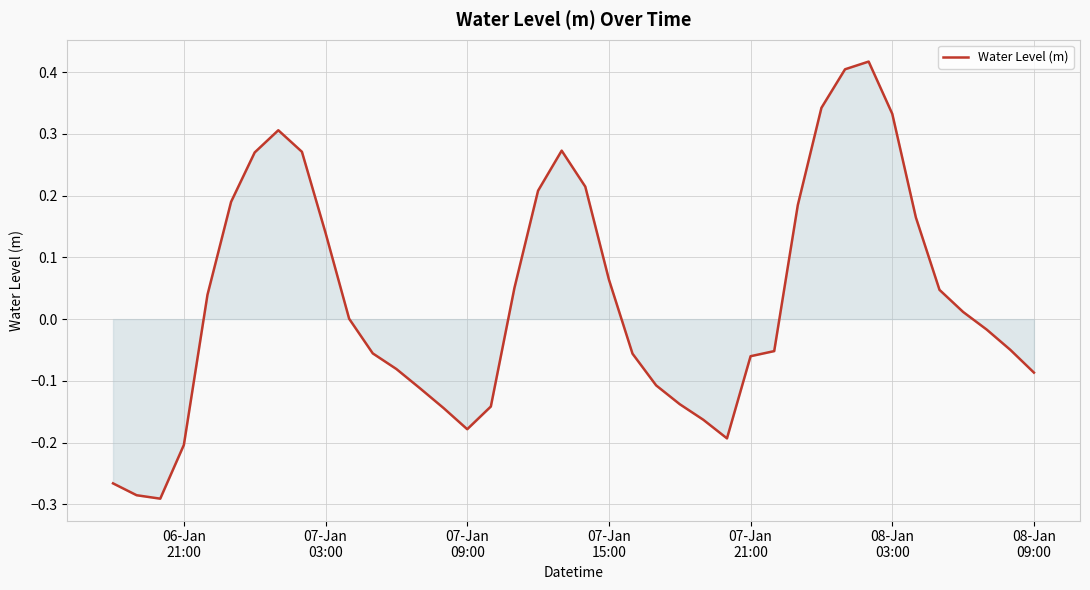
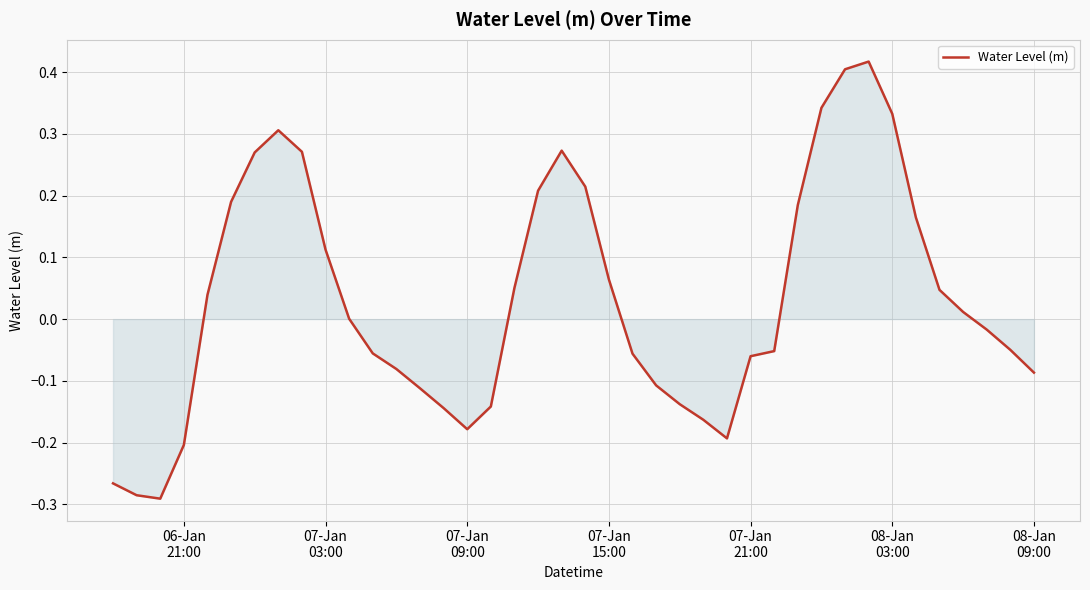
Water Level (m), 07-Jan 03:00: 0.14 -> 0.11
